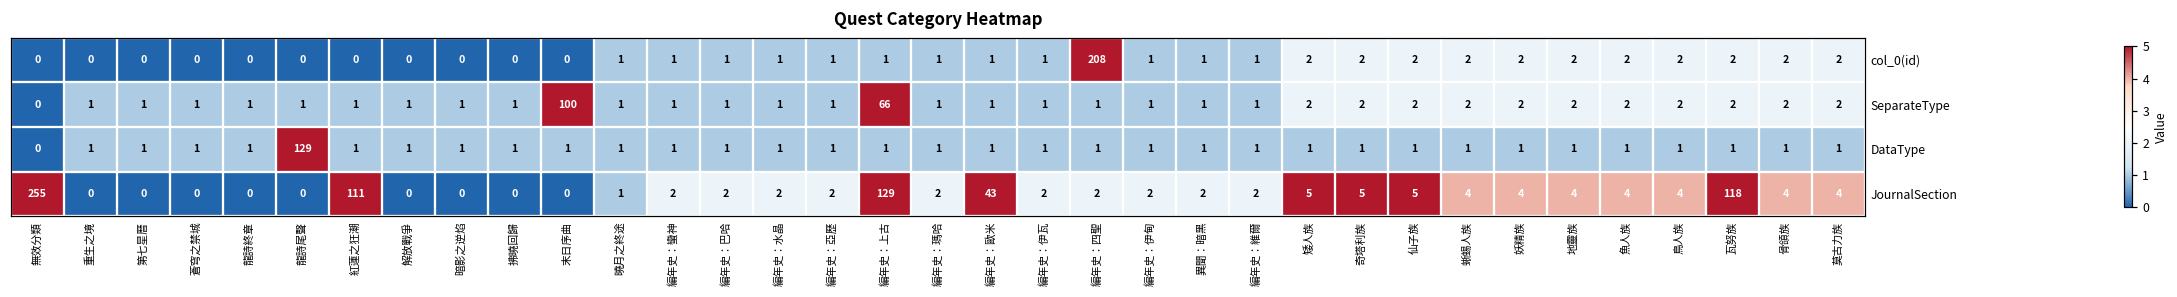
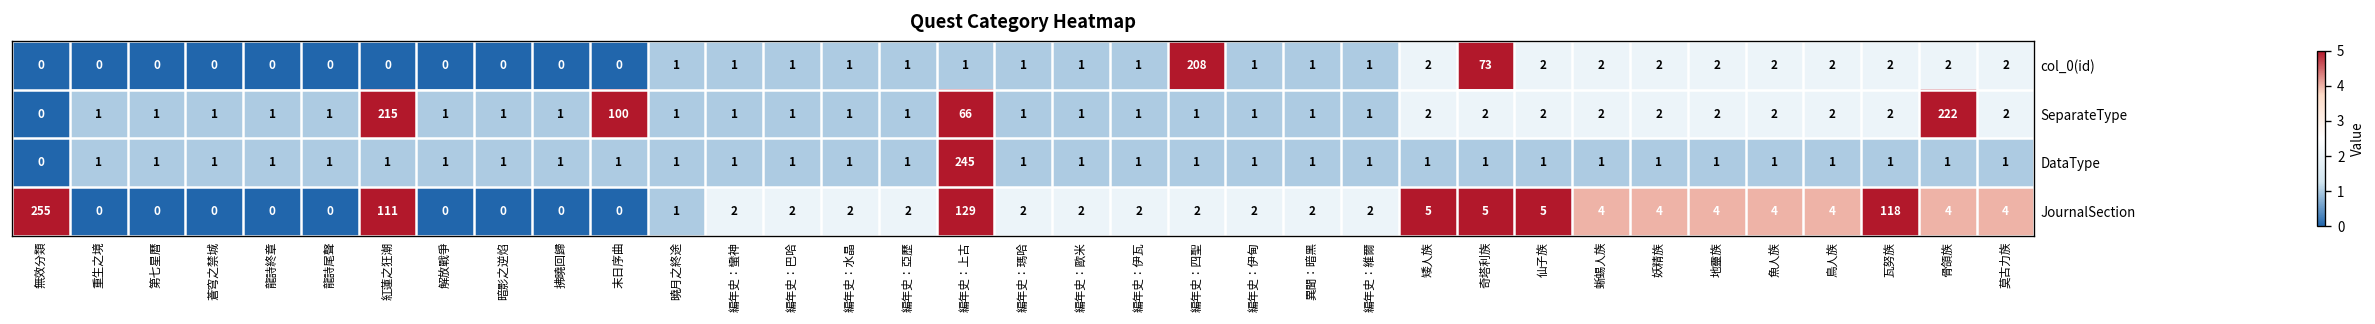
col_0(id), 奇塔利族: 2 -> 73
SeparateType, 紅蓮之狂潮: 1 -> 215
SeparateType, 骨頜族: 2 -> 222
DataType, 龍詩尾聲: 129 -> 1
DataType, 編年史：上古: 1 -> 245
JournalSection, 編年史：歐米: 43 -> 2
